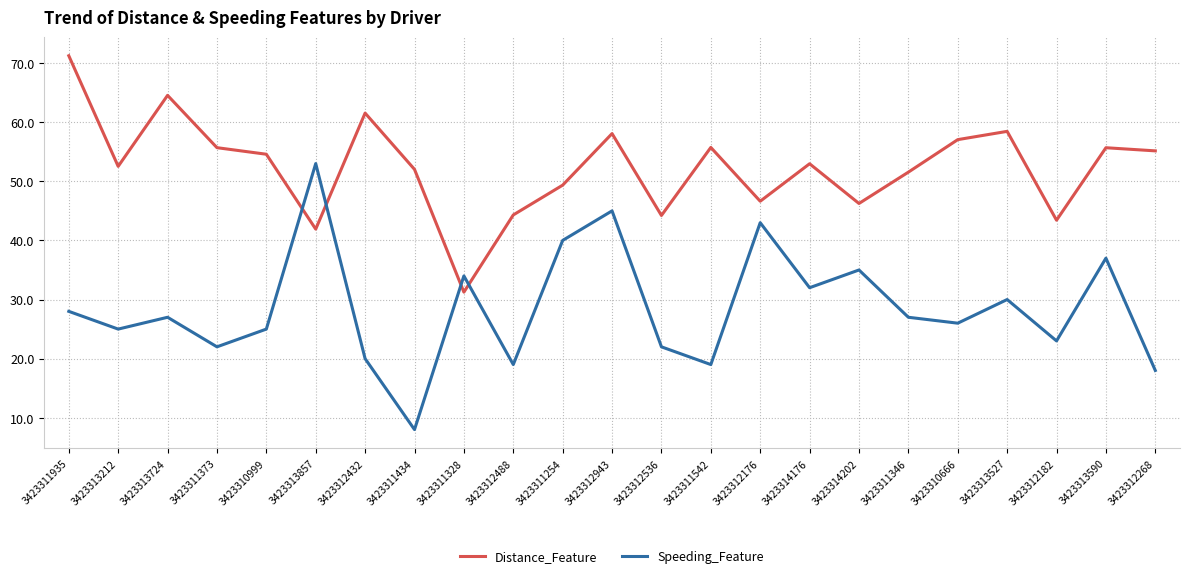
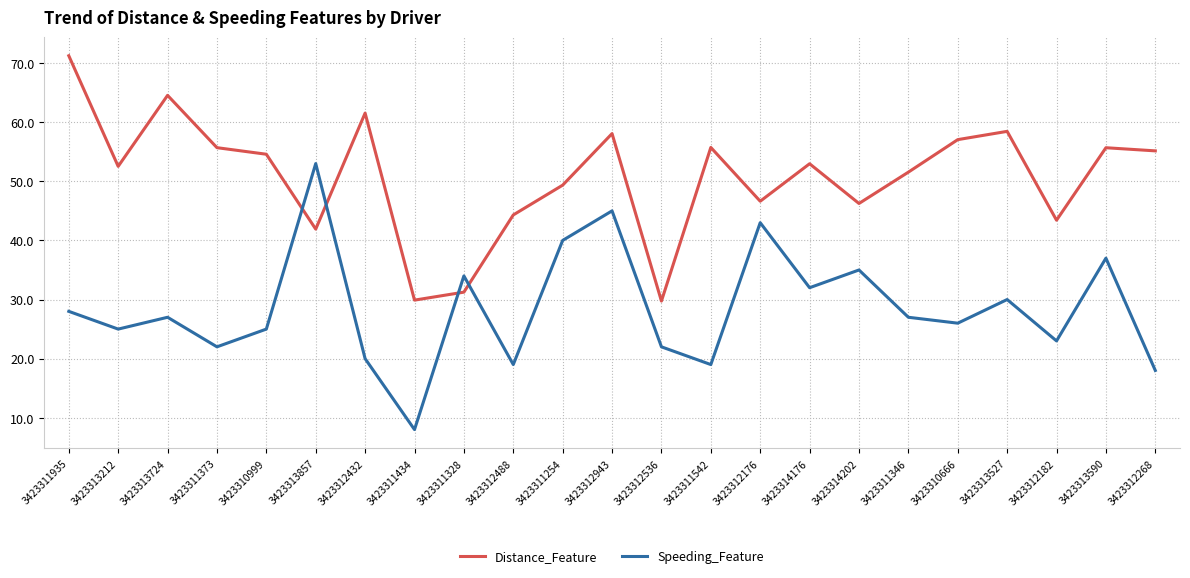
Distance_Feature, 3423311434: 52 -> 30
Distance_Feature, 3423312536: 44 -> 30
